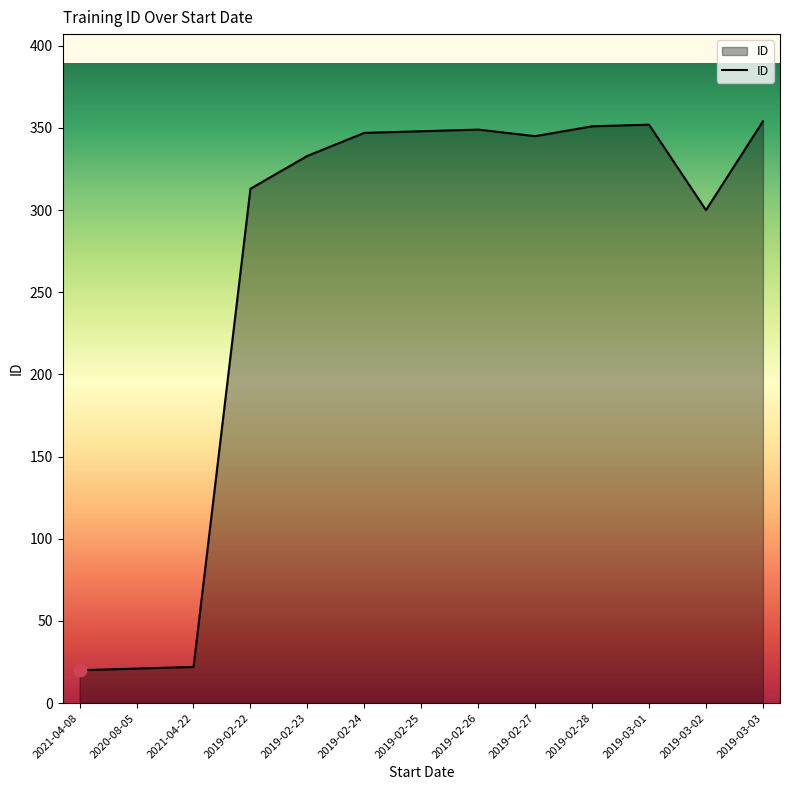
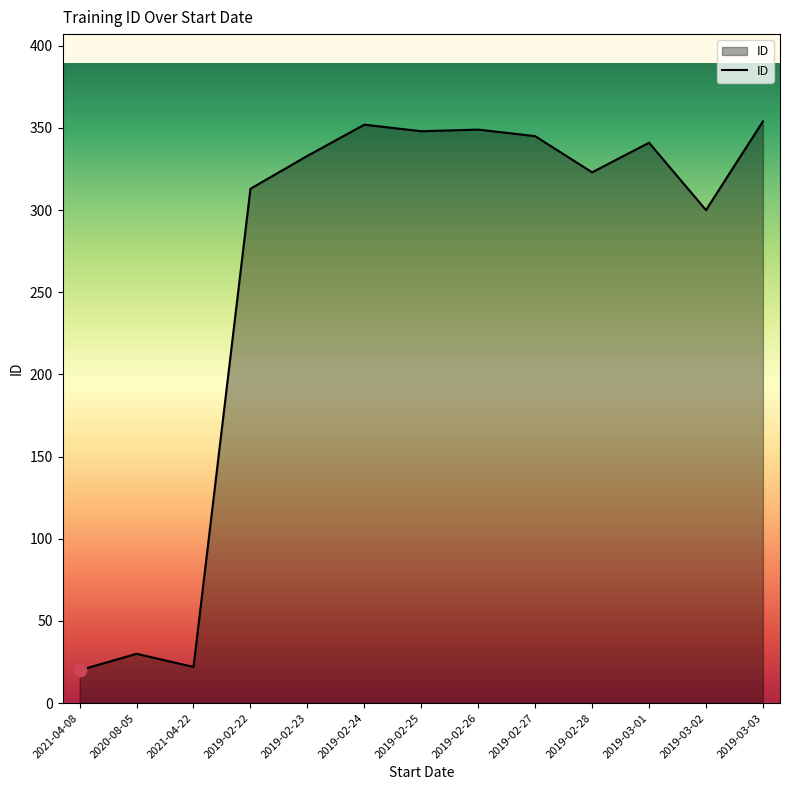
ID, 2020-08-05: 21 -> 30
ID, 2019-02-24: 347 -> 352
ID, 2019-02-28: 351 -> 323
ID, 2019-03-01: 352 -> 341
